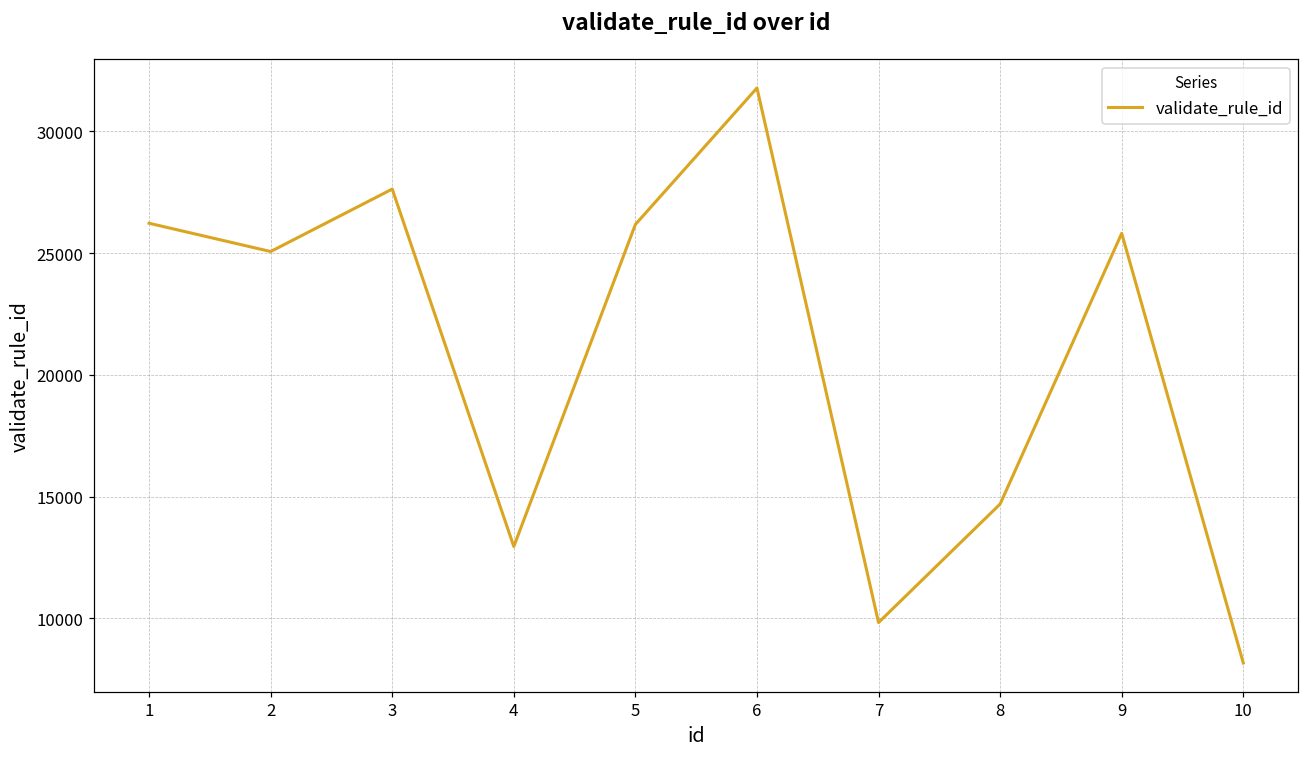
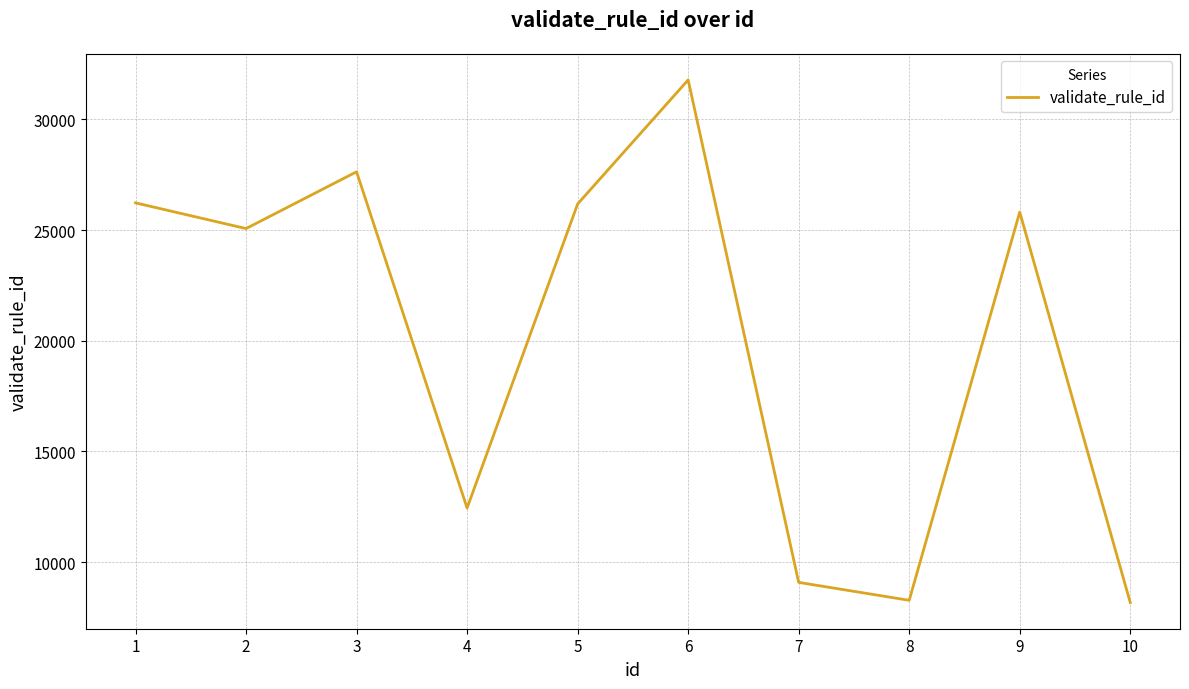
4: 13000 -> 12400
7: 9800 -> 9100
8: 14700 -> 8300
